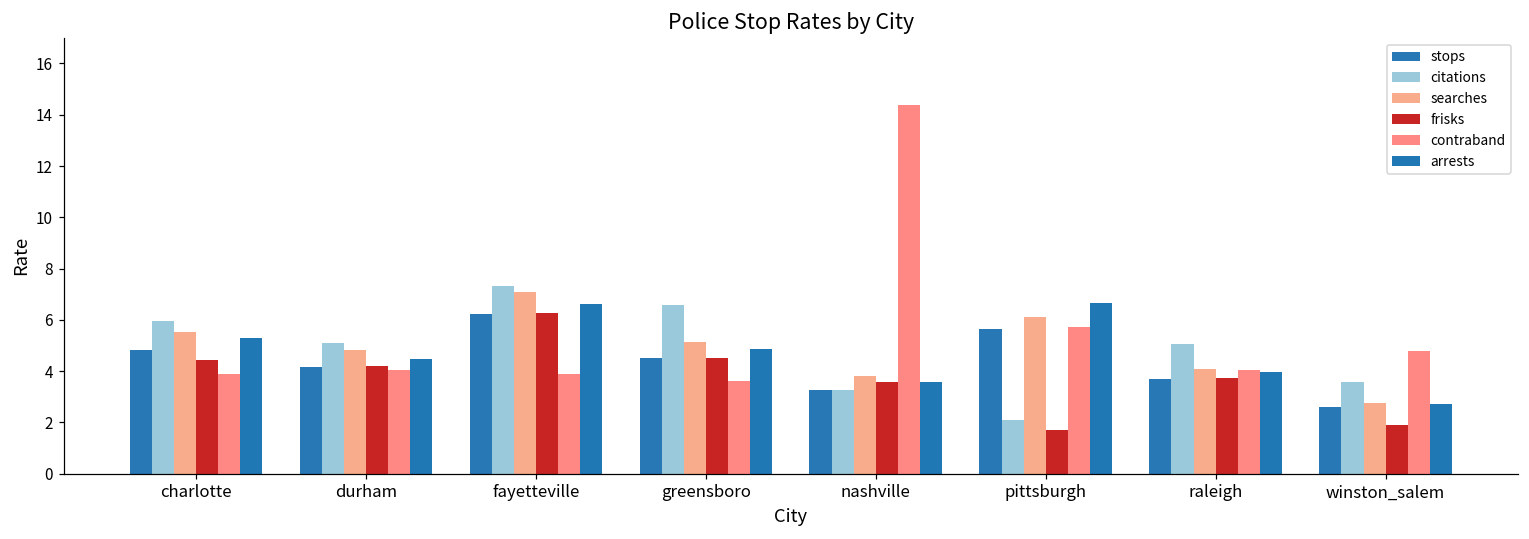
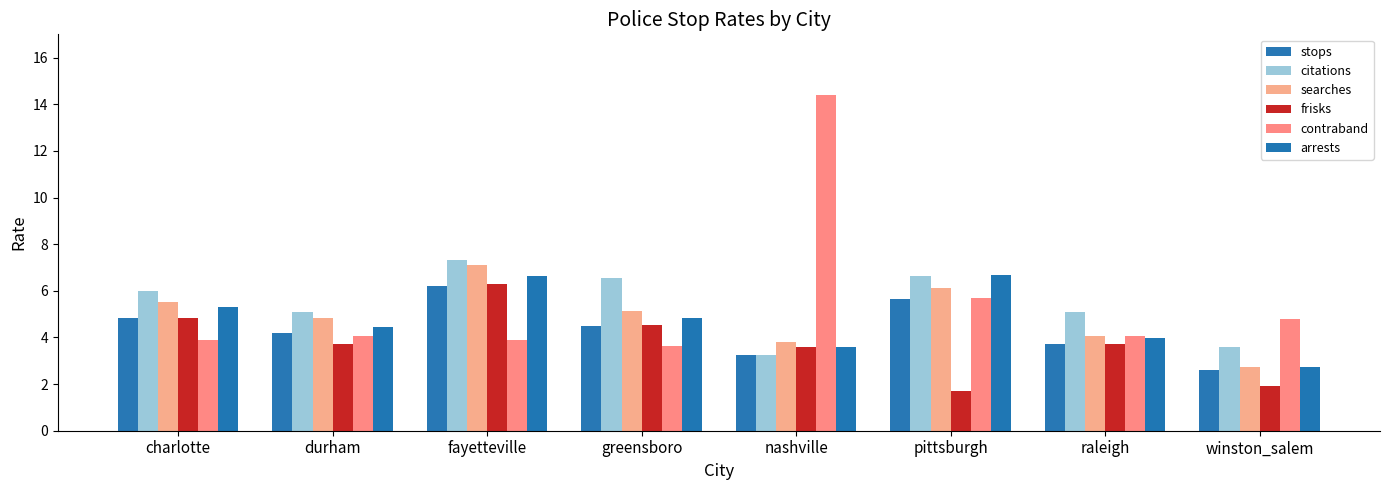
frisks, charlotte: 4.5 -> 4.9
frisks, durham: 4.2 -> 3.7
citations, pittsburgh: 2.1 -> 6.6
